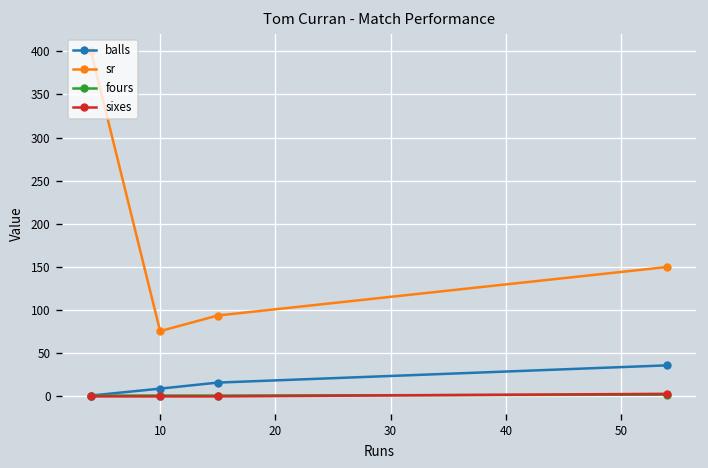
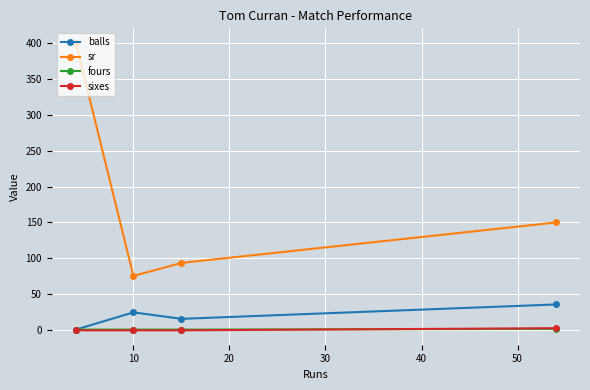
balls, 10: 10 -> 30
